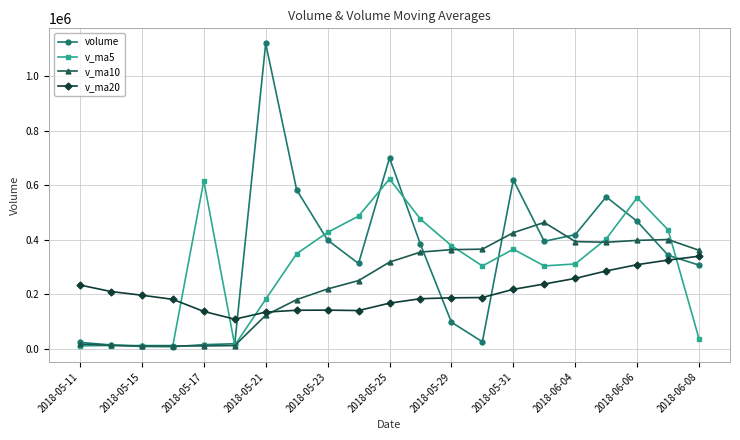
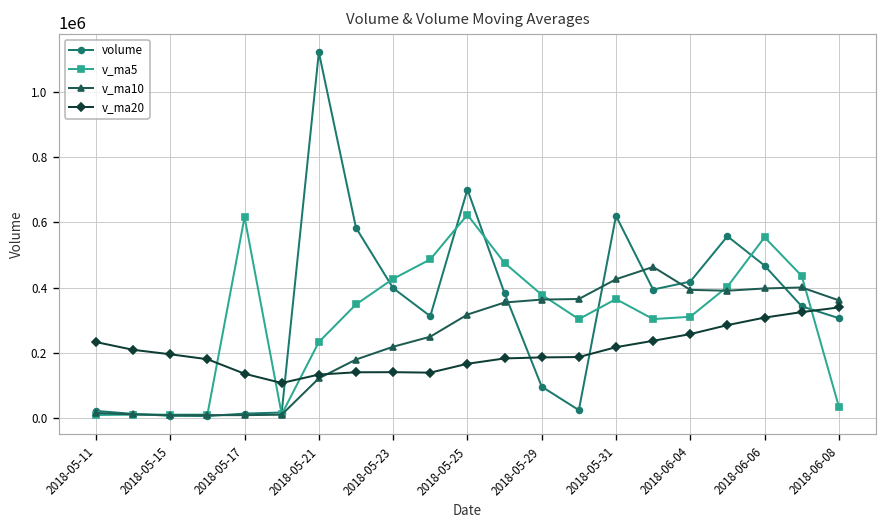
v_ma5, 2018-05-21: 180000 -> 230000
